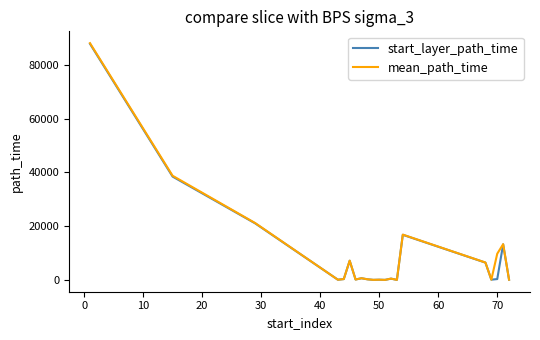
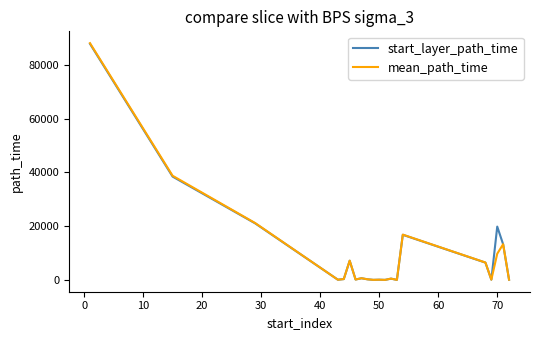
start_layer_path_time, 70: 0 -> 20000
